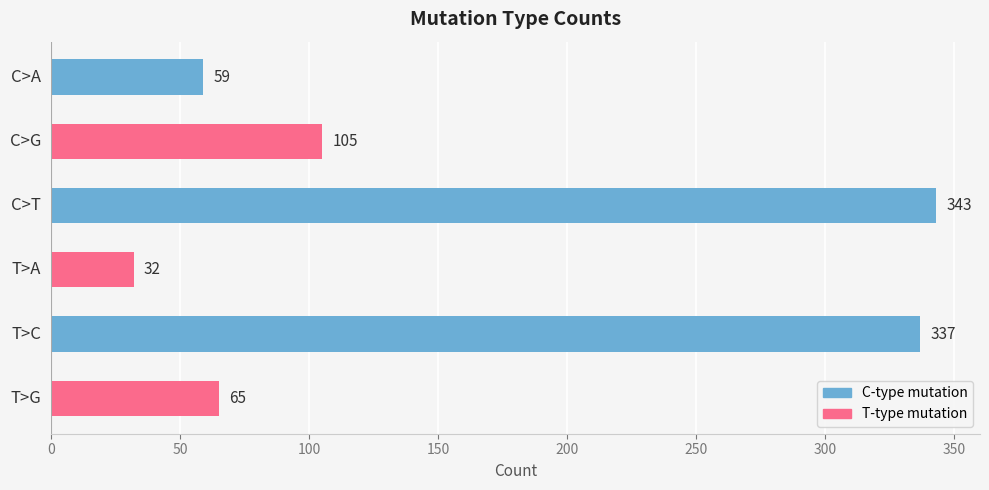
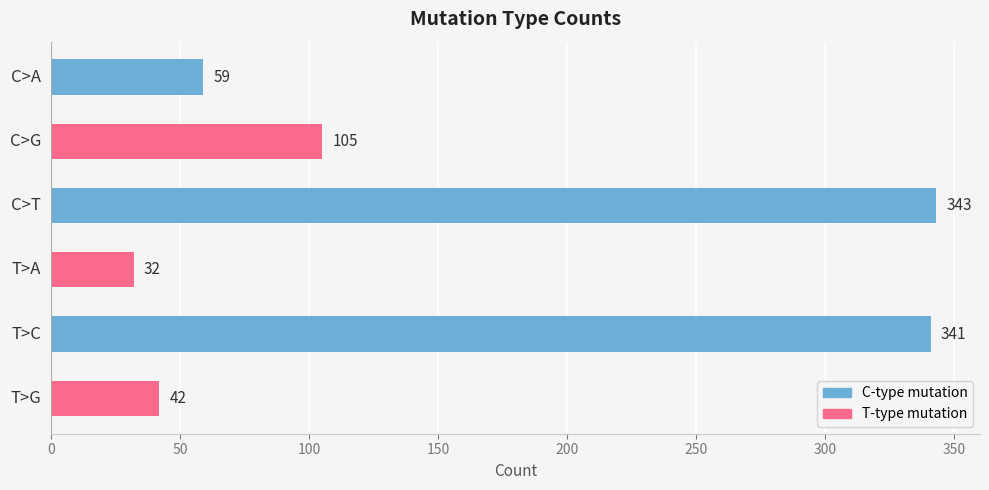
T>C: 337 -> 341
T>G: 65 -> 42
